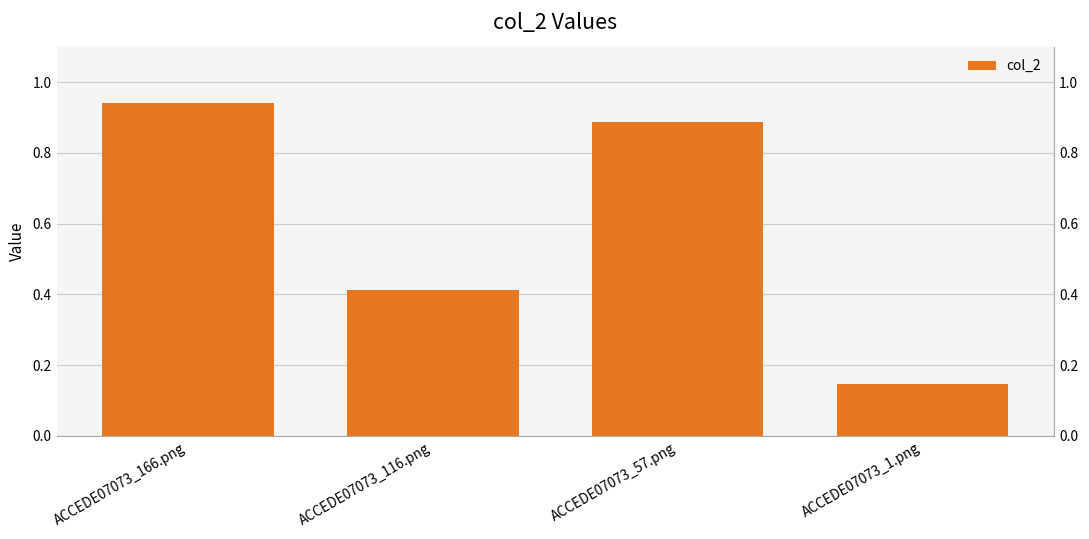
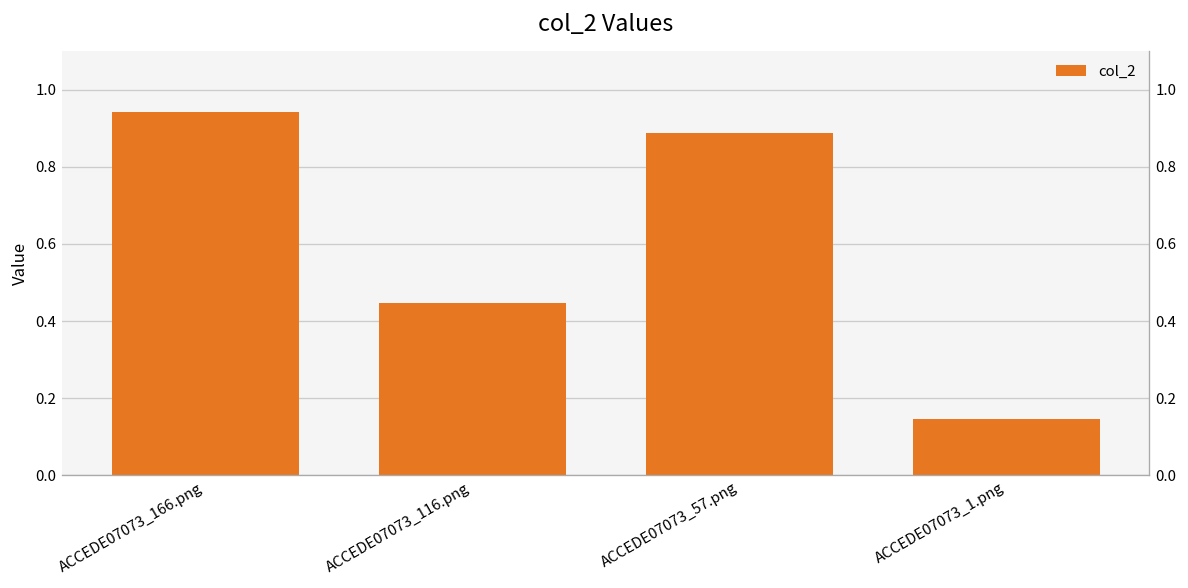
ACCEDE07073_116.png: 0.41 -> 0.45
